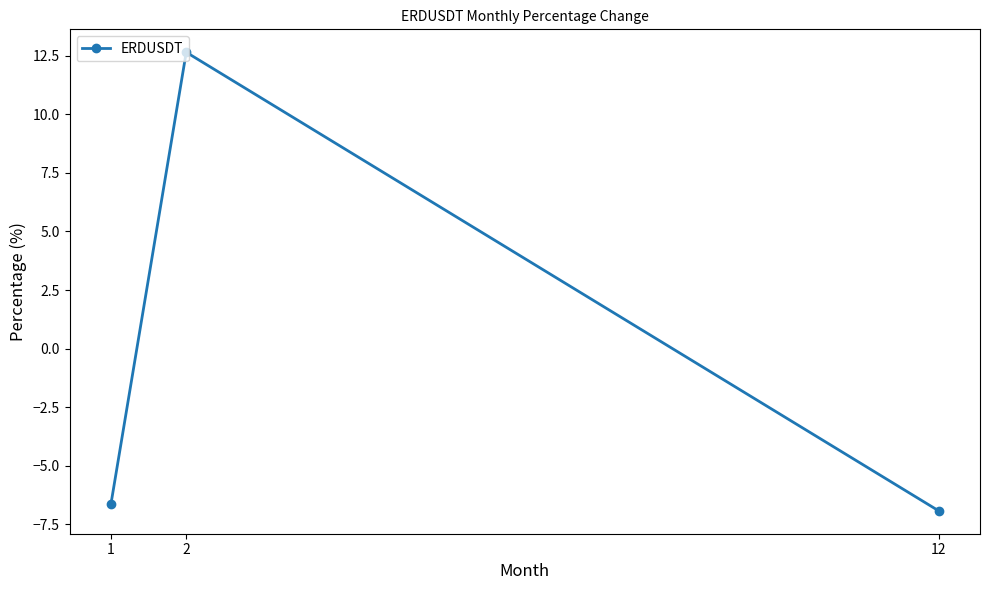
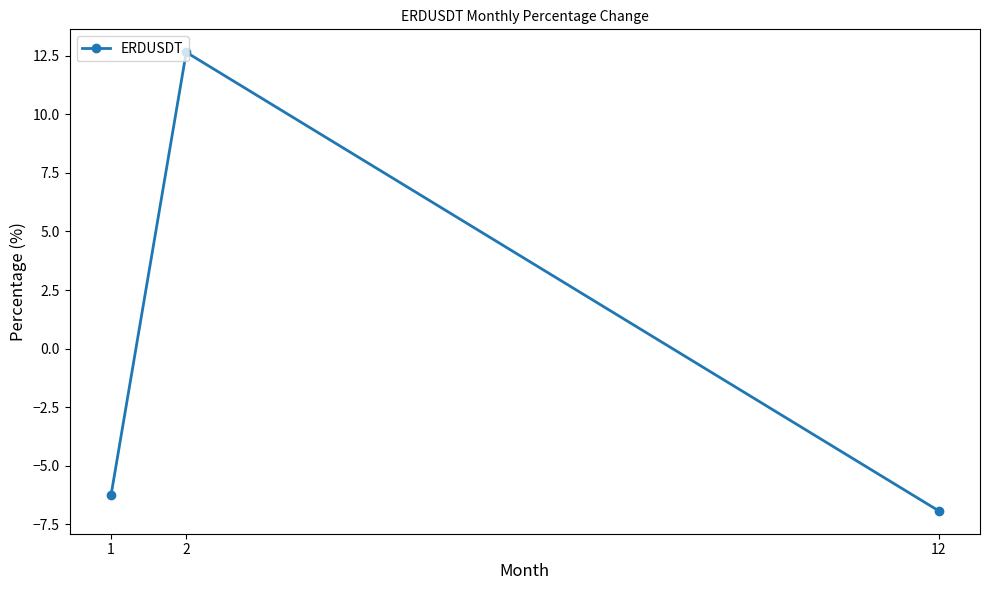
1: -6.6 -> -6.3
